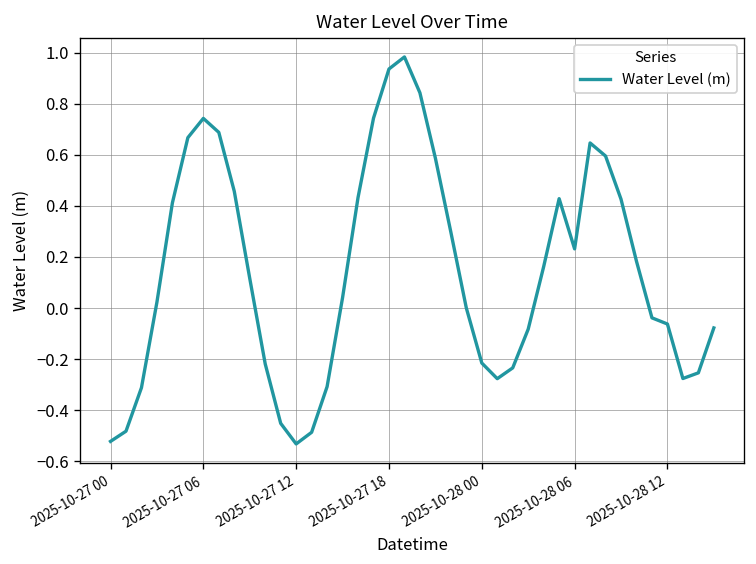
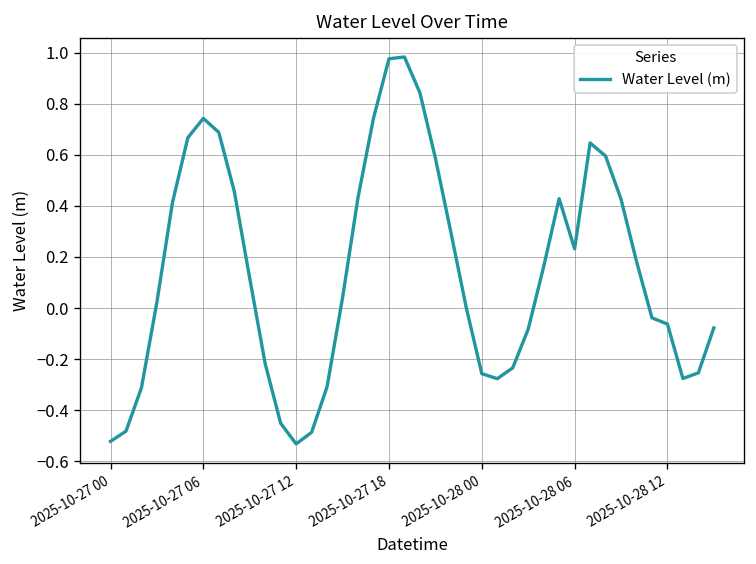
2025-10-27 18: 0.94 -> 0.98
2025-10-28 00: -0.22 -> -0.26
